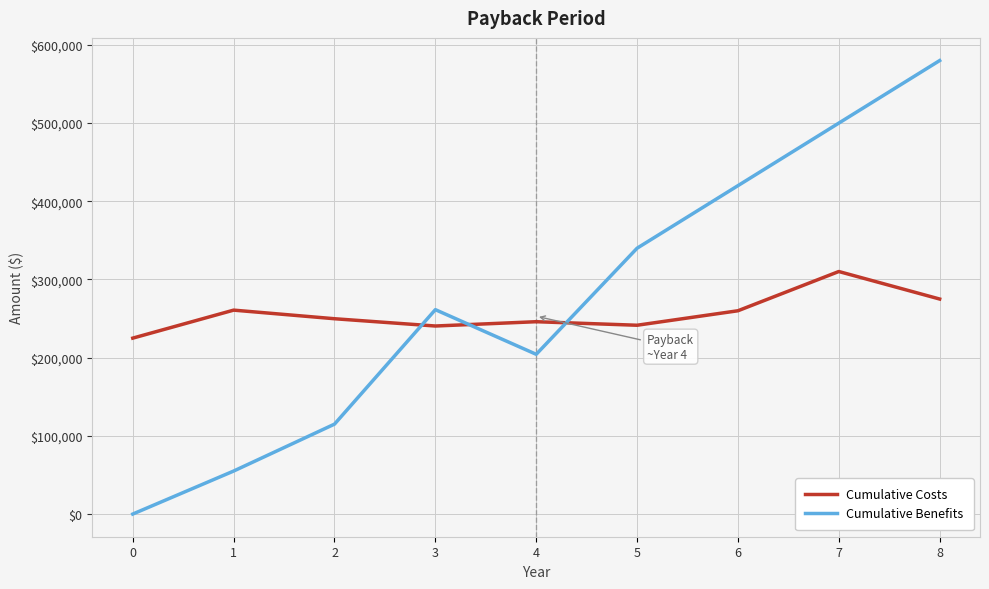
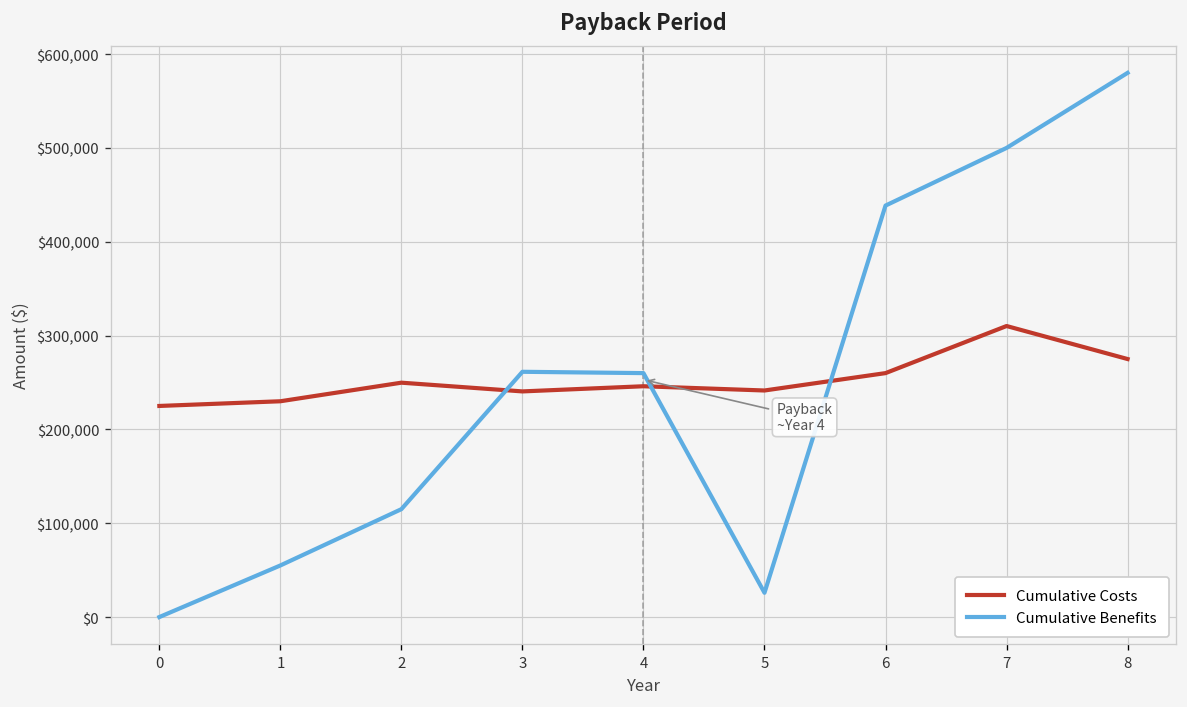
Cumulative Costs, 1: $260,000 -> $230,000
Cumulative Benefits, 4: $200,000 -> $260,000
Cumulative Benefits, 5: $340,000 -> $30,000
Cumulative Benefits, 6: $420,000 -> $440,000
